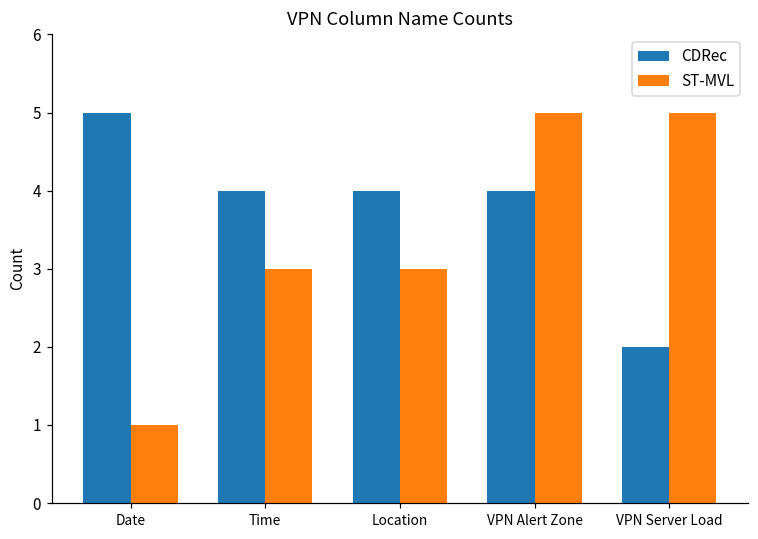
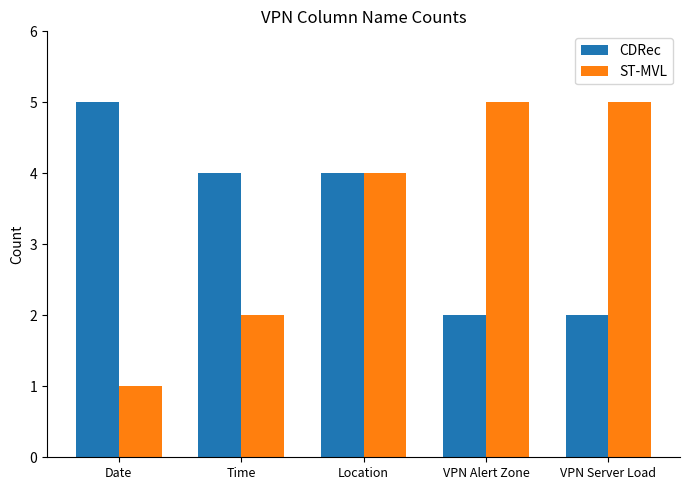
ST-MVL, Time: 3.0 -> 2.0
ST-MVL, Location: 3.0 -> 4.0
CDRec, VPN Alert Zone: 4 -> 2
